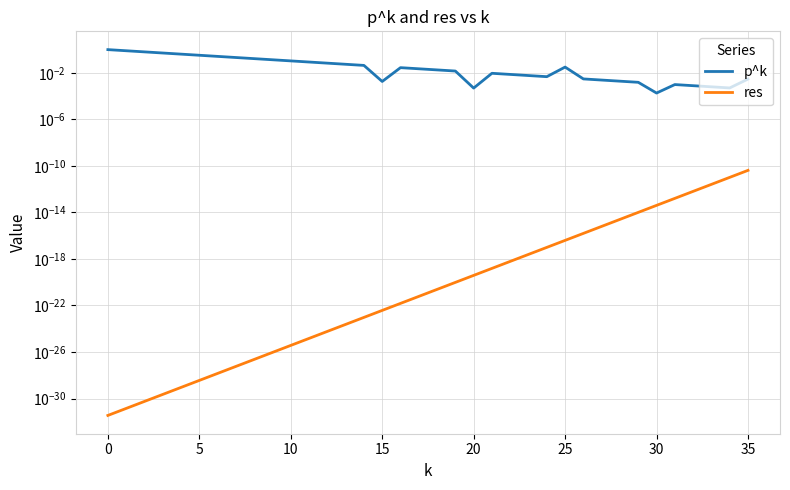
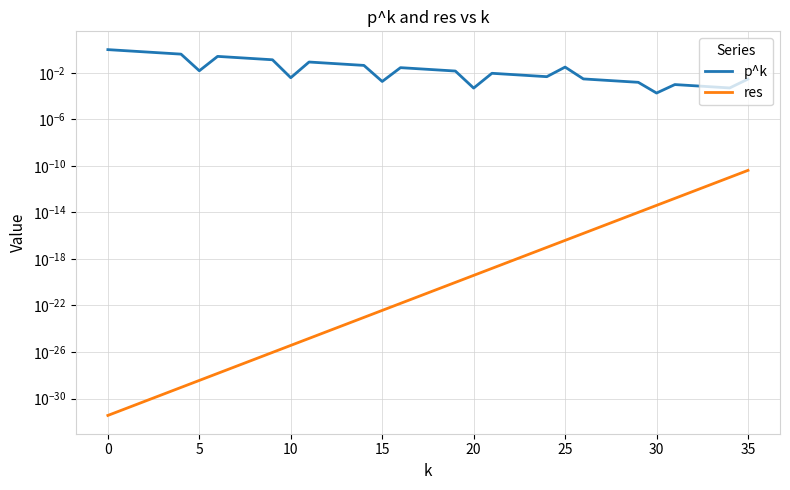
p^k, 5: 0.3 -> 0.02
p^k, 10: 0.1 -> 0.004
